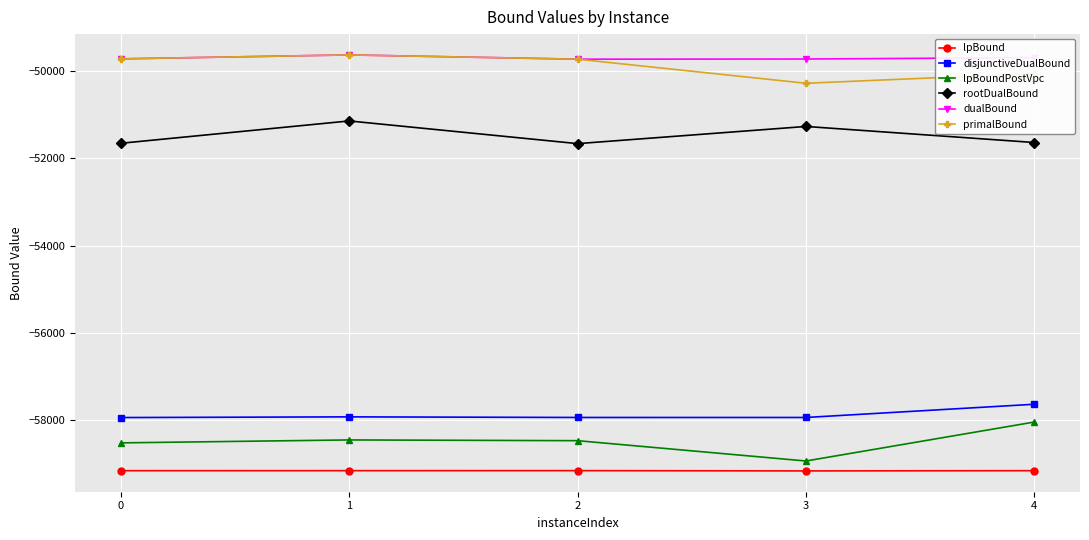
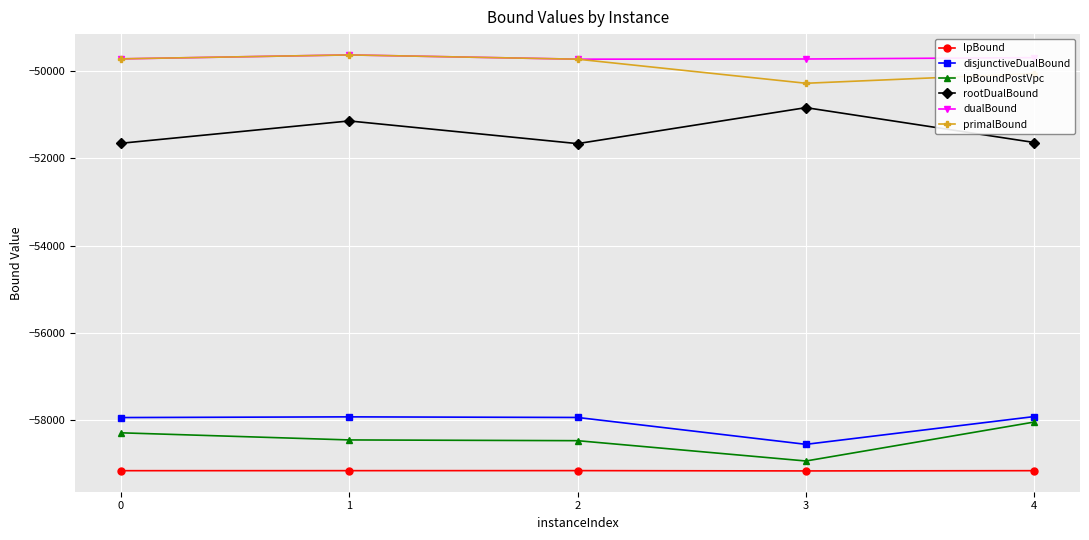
lpBoundPostVpc, 0: -58500 -> -58300
disjunctiveDualBound, 3: -57900 -> -58600
rootDualBound, 3: -51300 -> -50800
disjunctiveDualBound, 4: -57600 -> -57900
